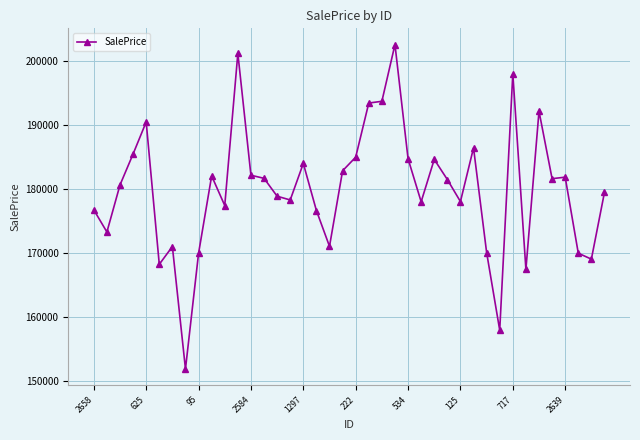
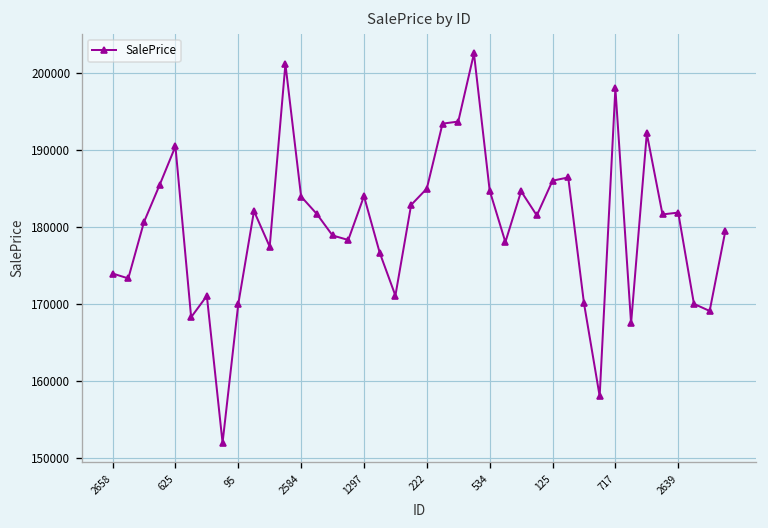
2658: 177000 -> 174000
2584: 182000 -> 184000
125: 178000 -> 186000
